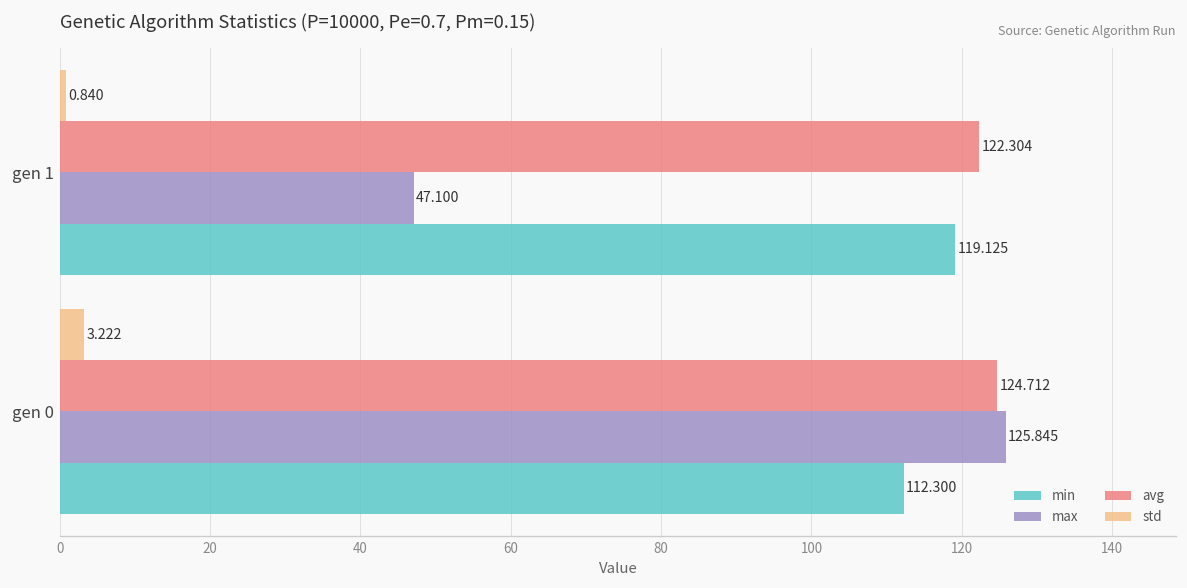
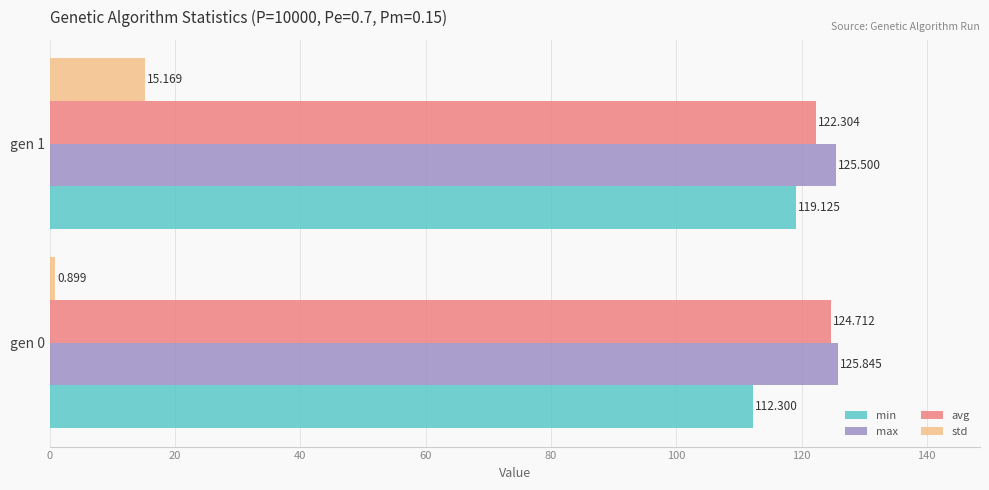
std, gen 1: 0.840 -> 15.169
max, gen 1: 47.100 -> 125.500
std, gen 0: 3.222 -> 0.899
